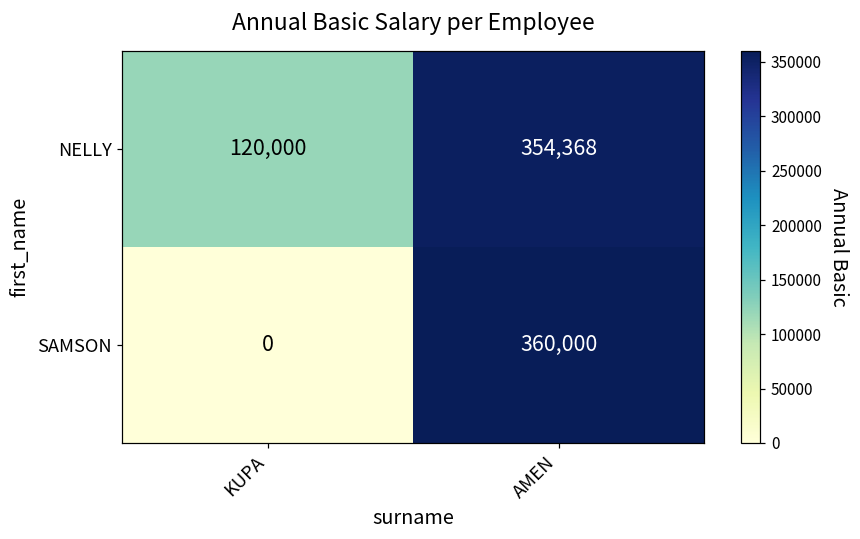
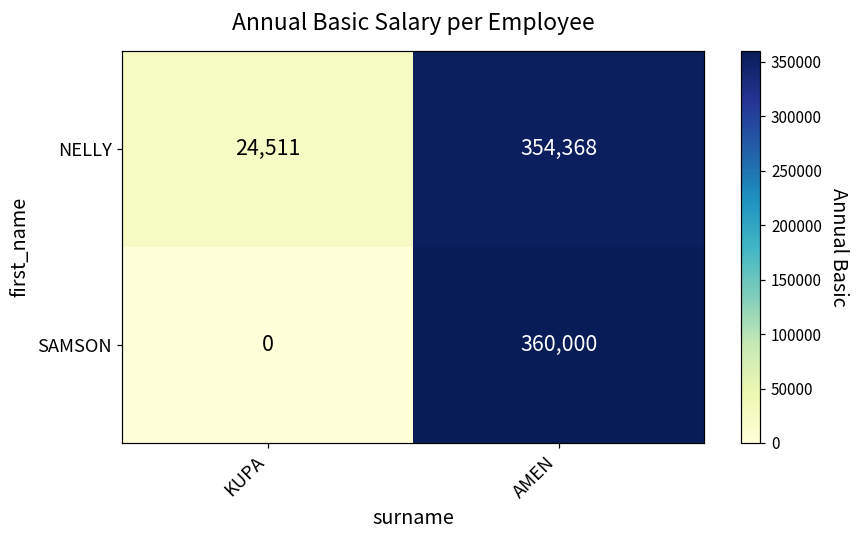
NELLY, KUPA: 120,000 -> 24,511
